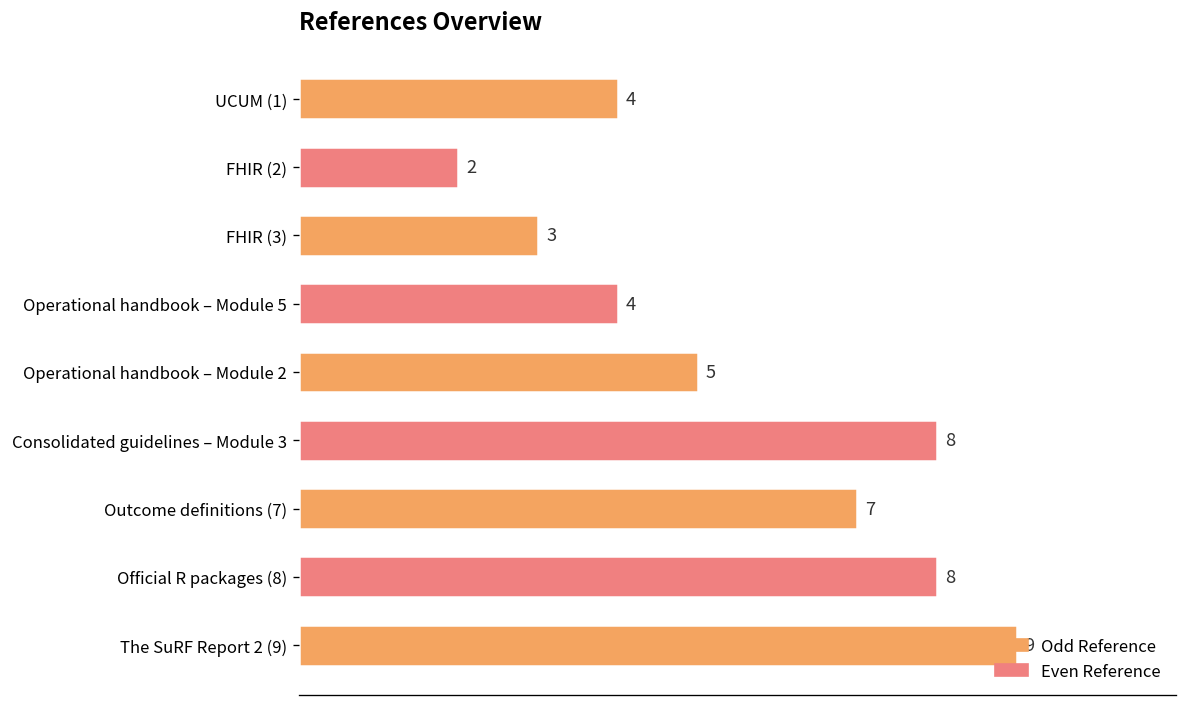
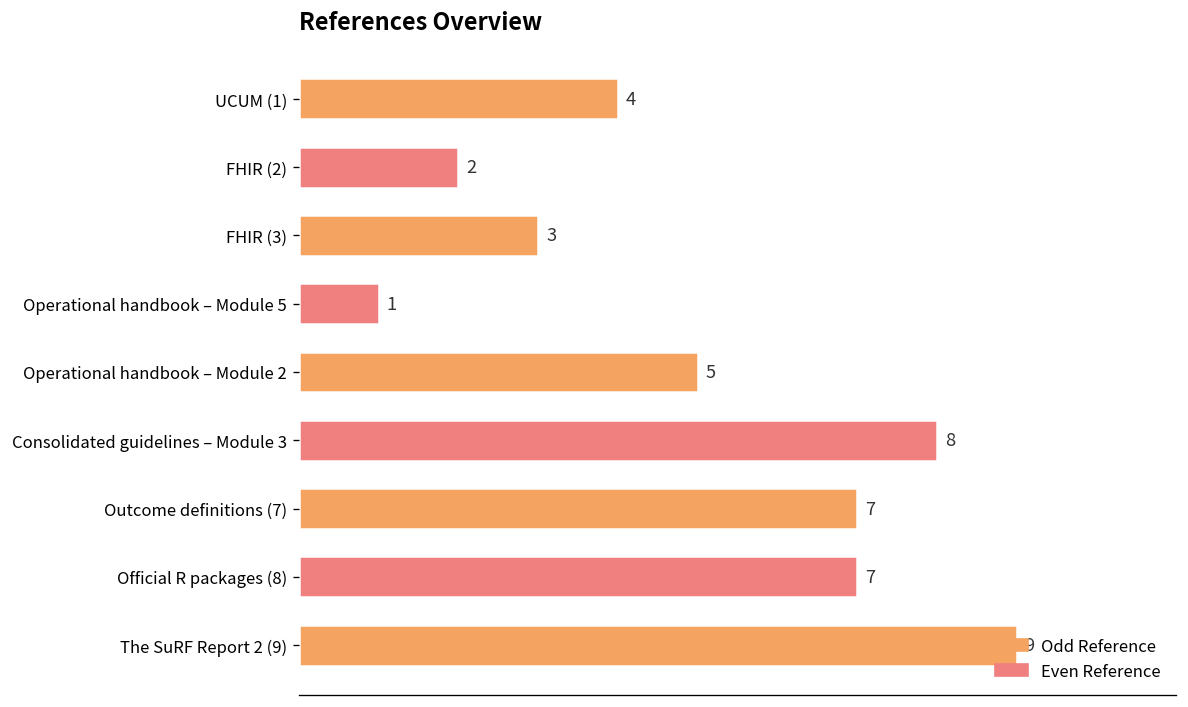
Operational handbook – Module 5: 4 -> 1
Official R packages (8): 8 -> 7
